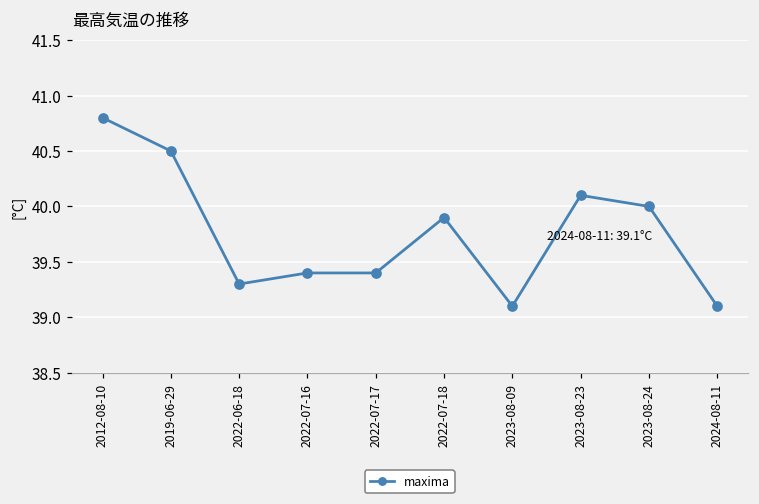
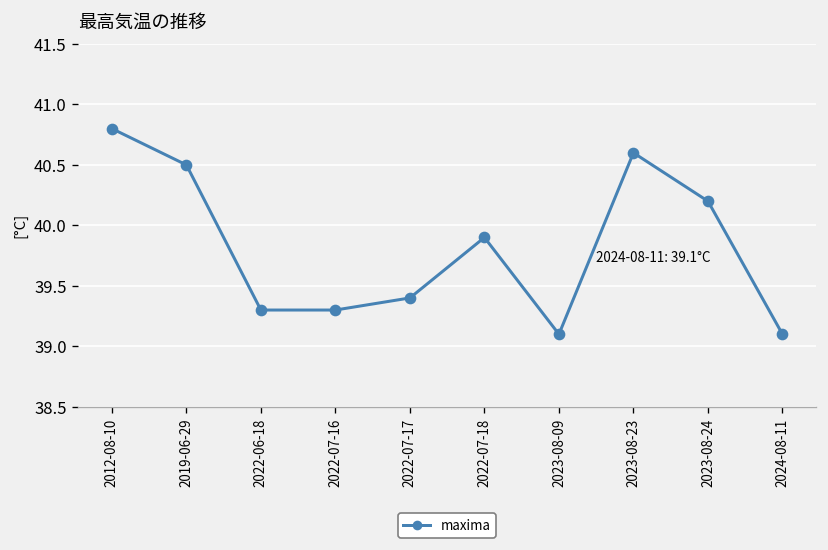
2022-07-16: 39.4 -> 39.3
2023-08-23: 40.1 -> 40.6
2023-08-24: 40.0 -> 40.2
